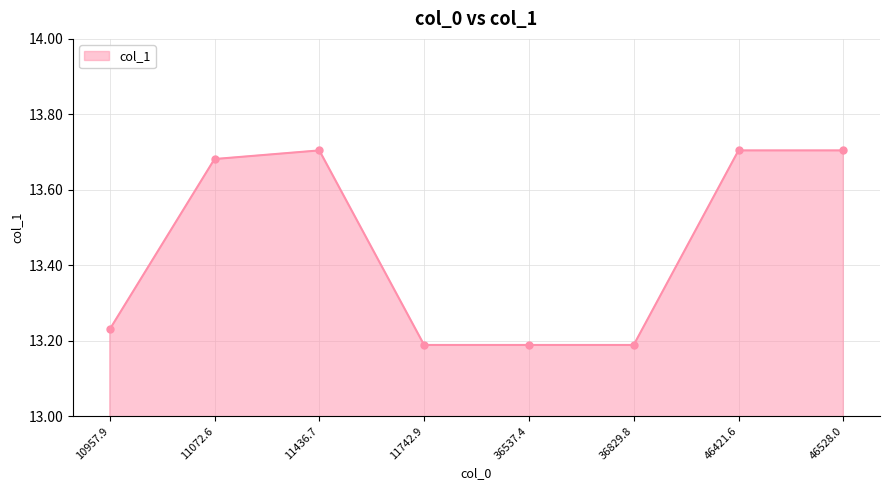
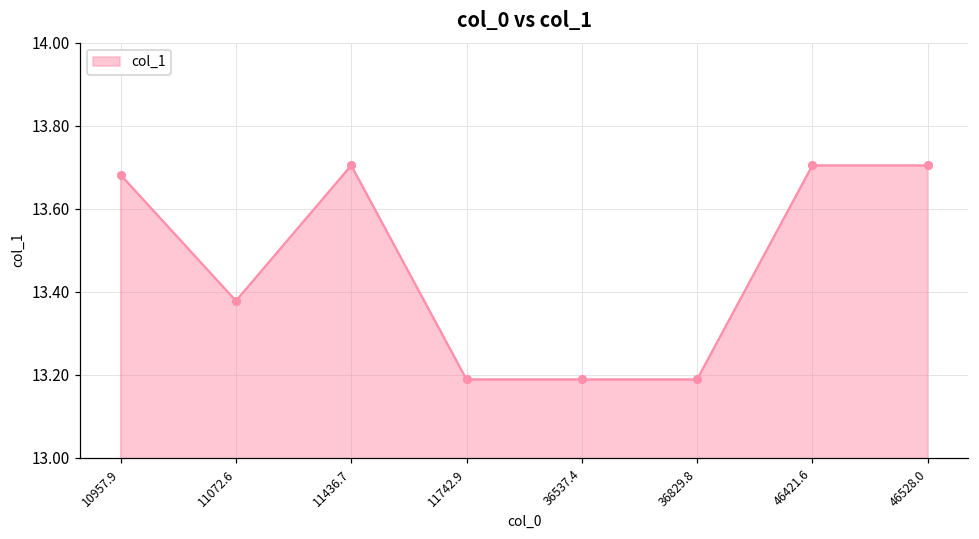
10957.9: 13.23 -> 13.68
11072.6: 13.68 -> 13.38
